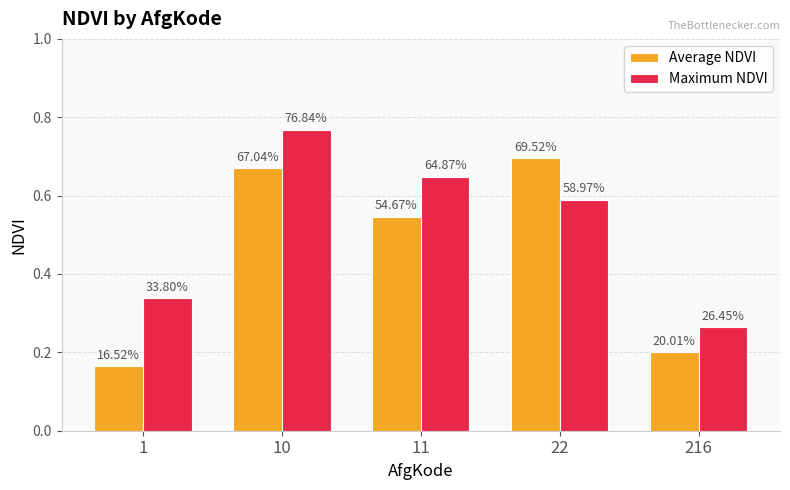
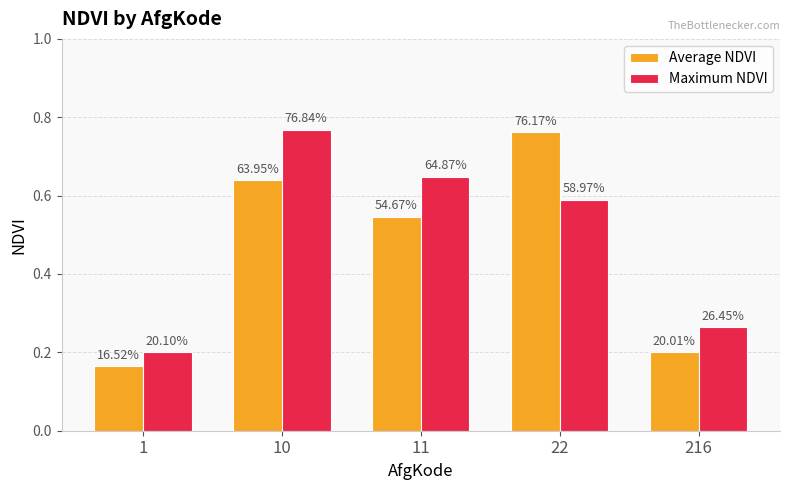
Maximum NDVI, 1: 33.80% -> 20.10%
Average NDVI, 10: 67.04% -> 63.95%
Average NDVI, 22: 69.52% -> 76.17%
